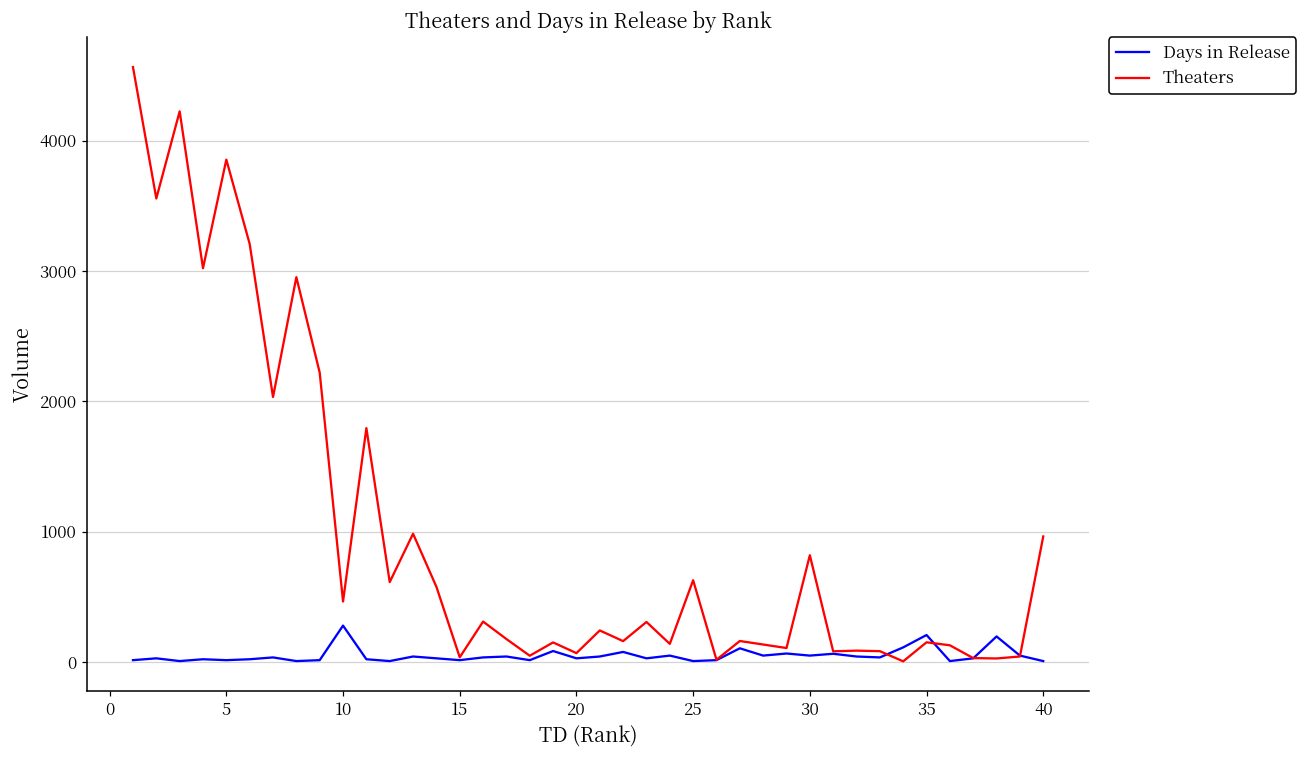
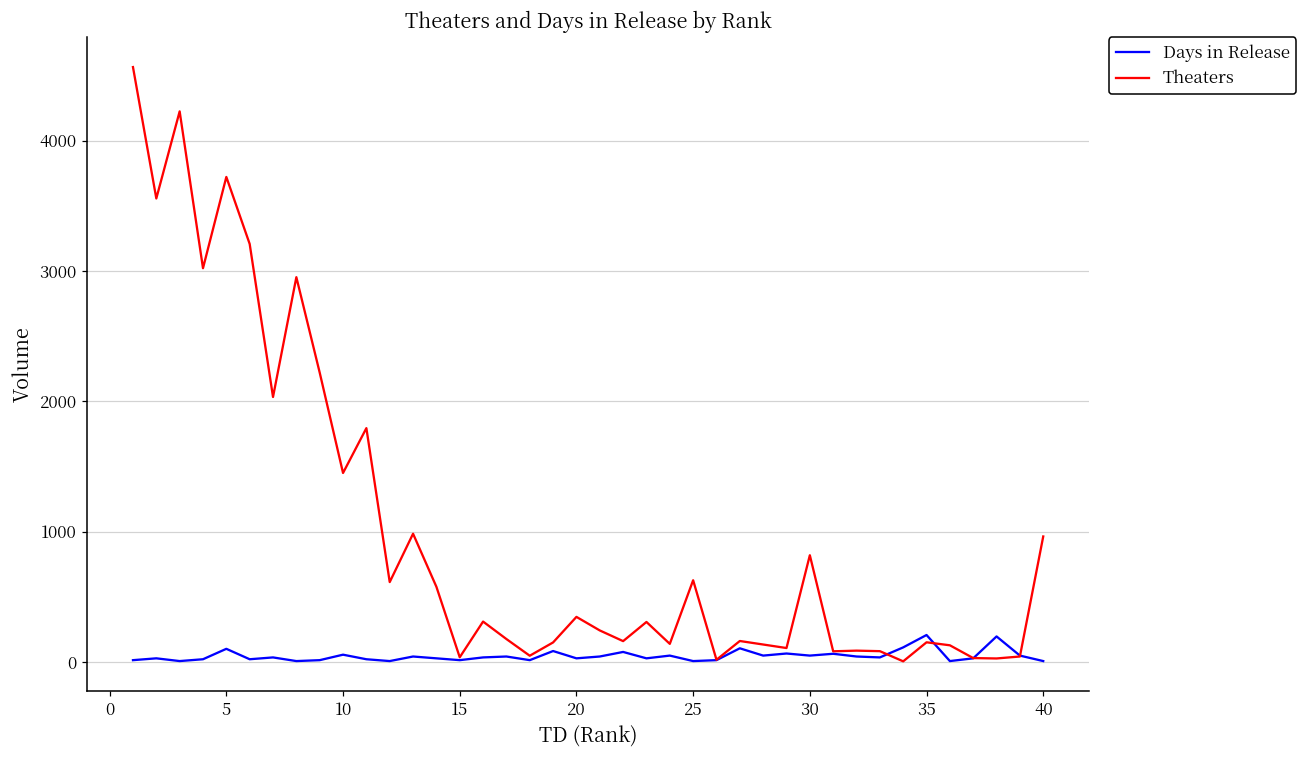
Days in Release, 5: 10 -> 100
Theaters, 5: 3850 -> 3720
Days in Release, 10: 280 -> 60
Theaters, 10: 460 -> 1450
Theaters, 20: 70 -> 350
